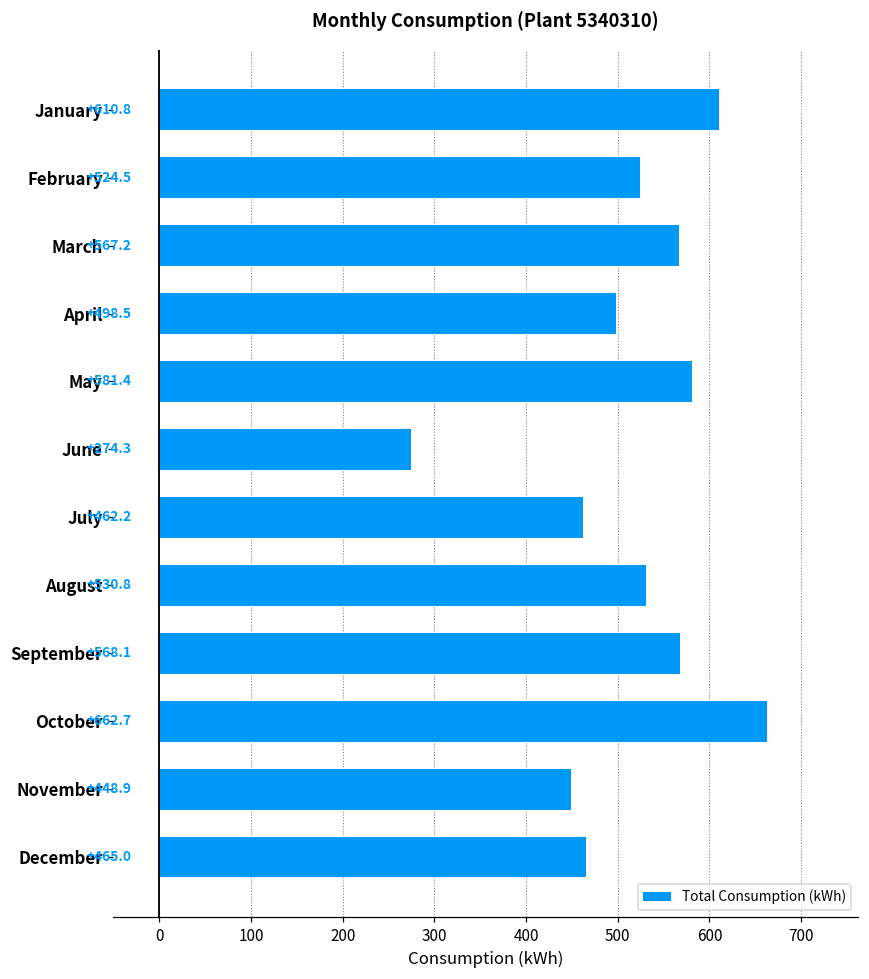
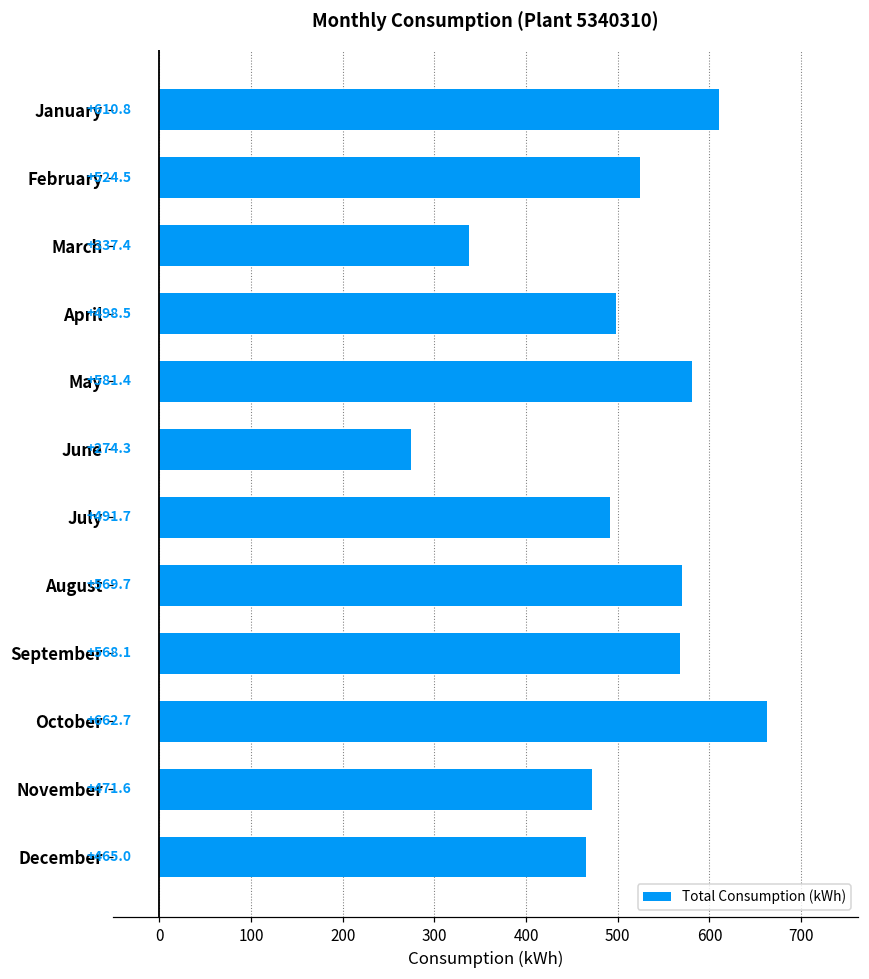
March: +567.2 -> +337.4
July: +462.2 -> +491.7
August: +530.8 -> +569.7
November: +448.9 -> +471.6
